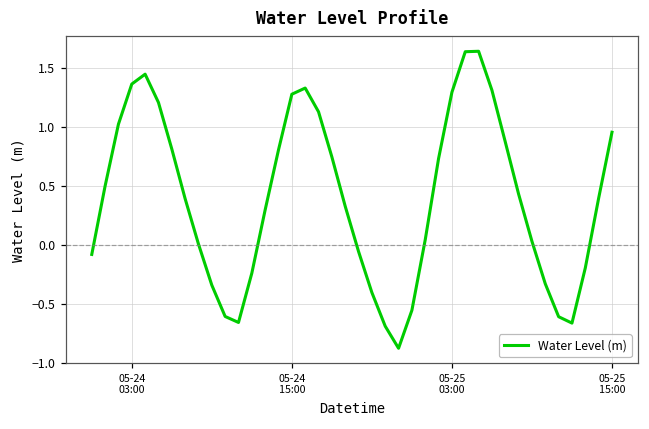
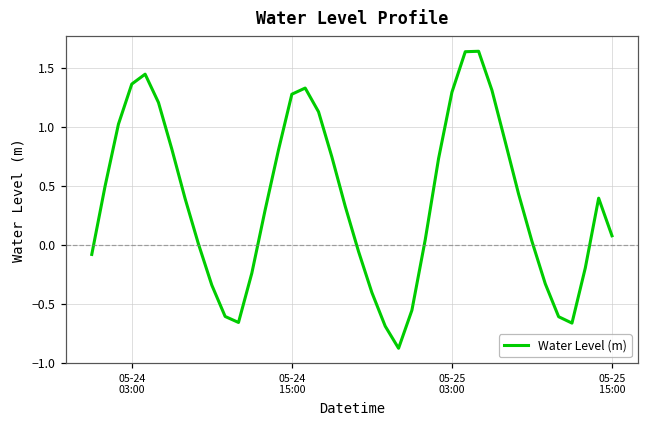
05-25 15:00: 0.95 -> 0.08
